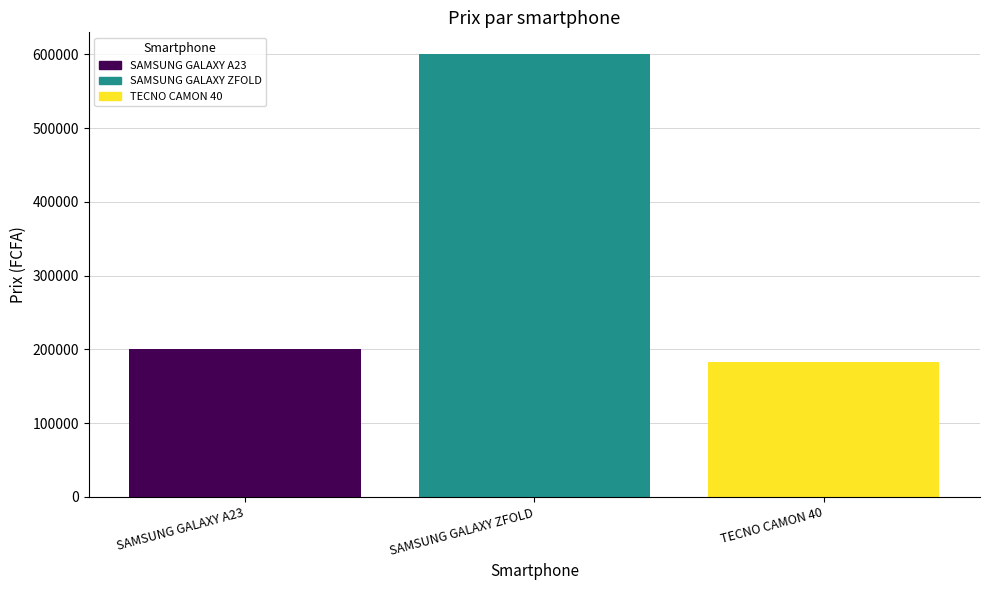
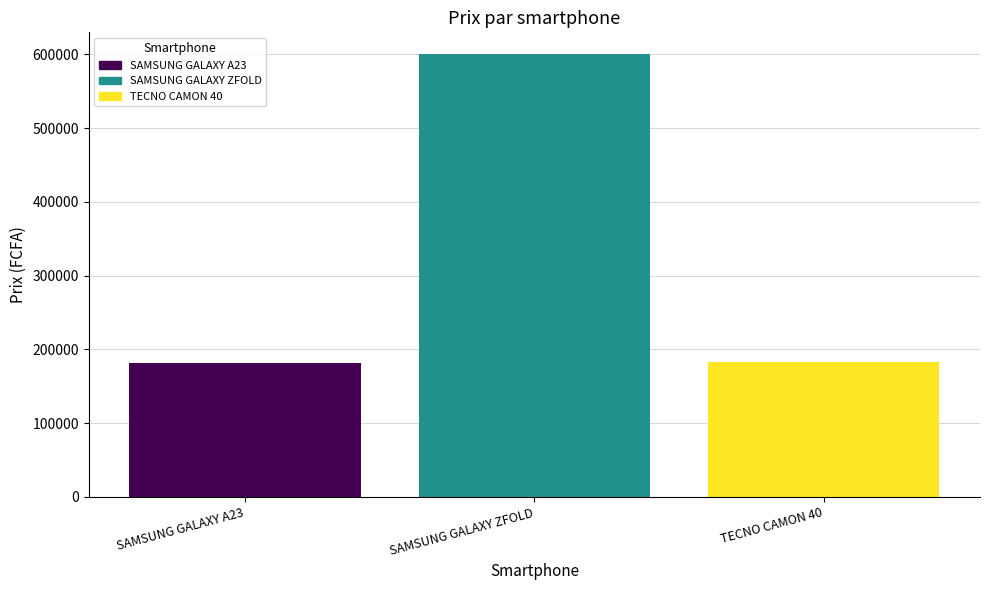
SAMSUNG GALAXY A23: 200000 -> 180000
